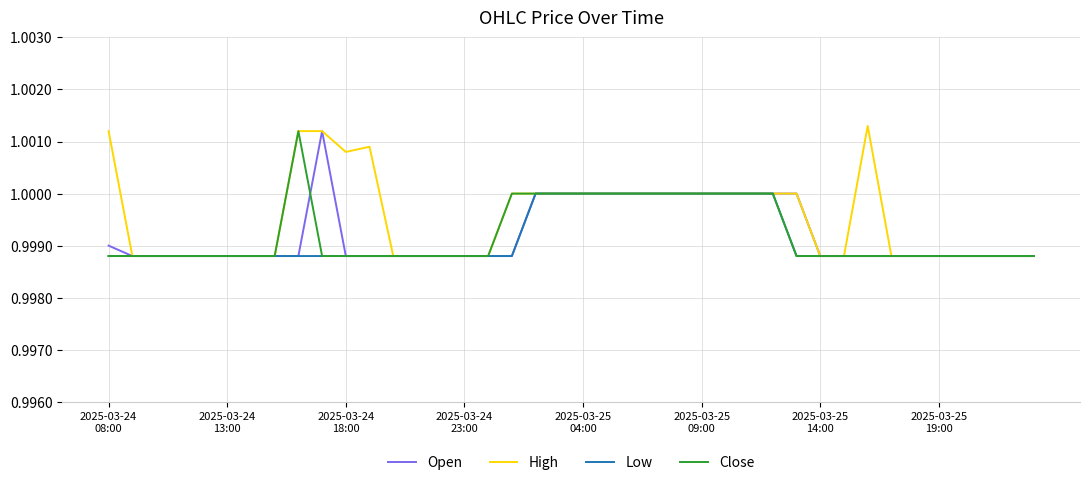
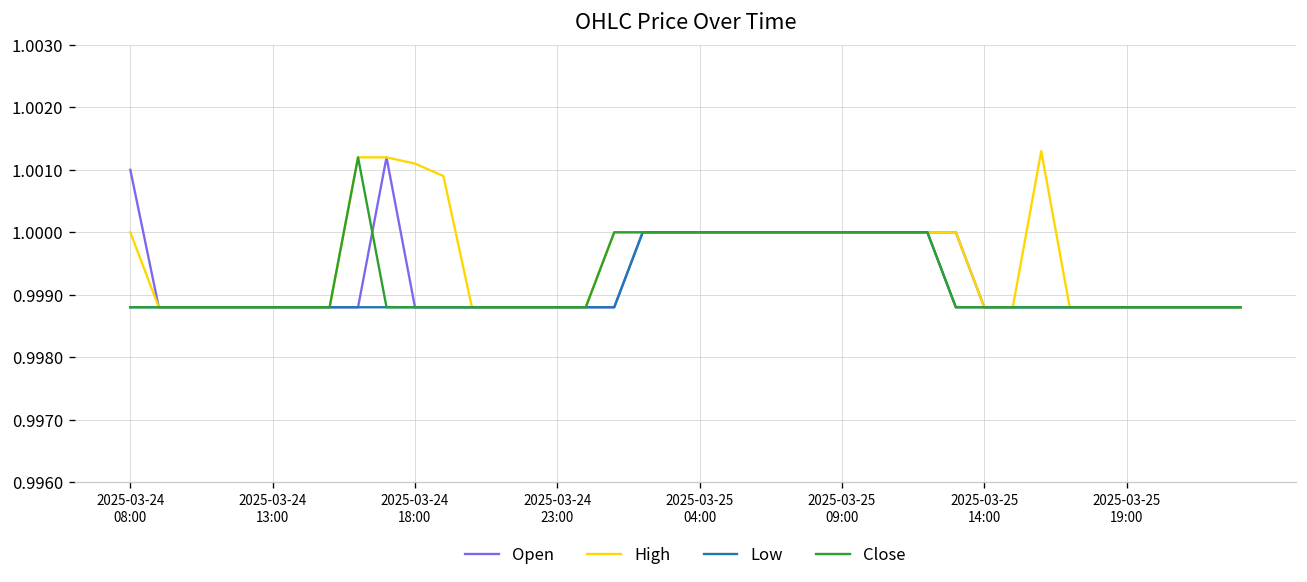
Open, 2025-03-24 08:00: 0.999 -> 1.001
High, 2025-03-24 08:00: 1.0012 -> 1.0000
High, 2025-03-24 18:00: 1.0008 -> 1.0011
